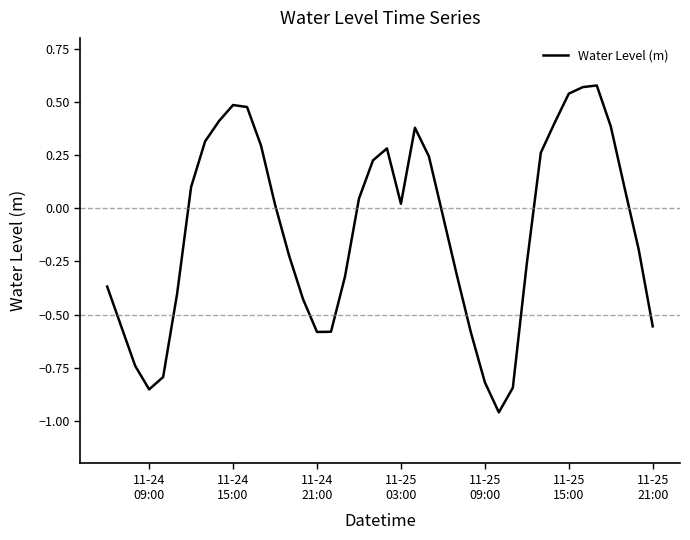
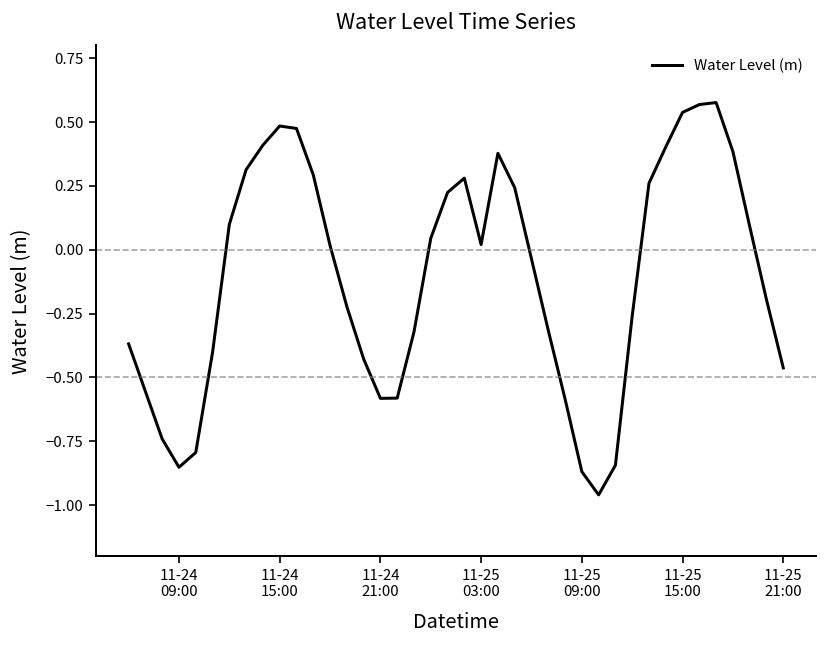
11-25 09:00: -0.82 -> -0.87
11-25 21:00: -0.56 -> -0.46
